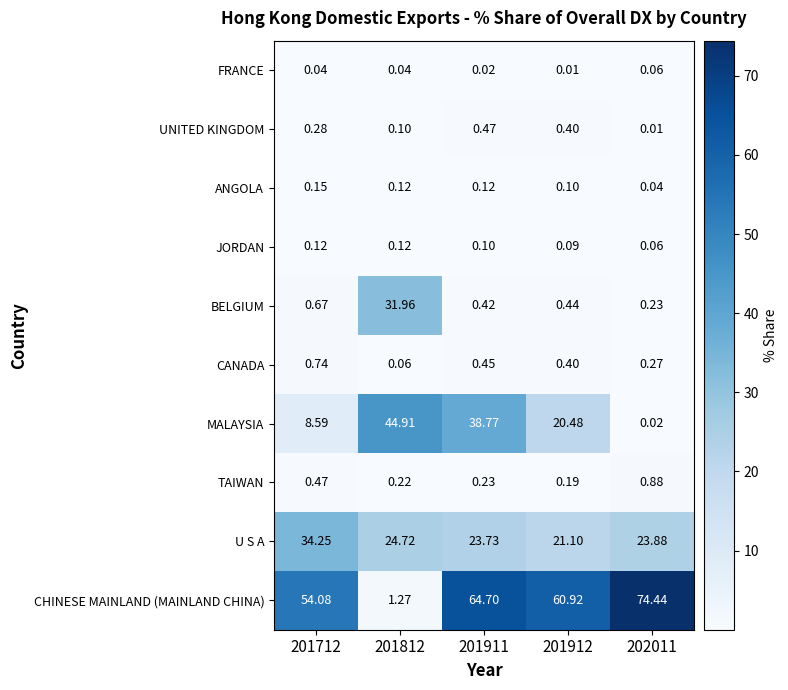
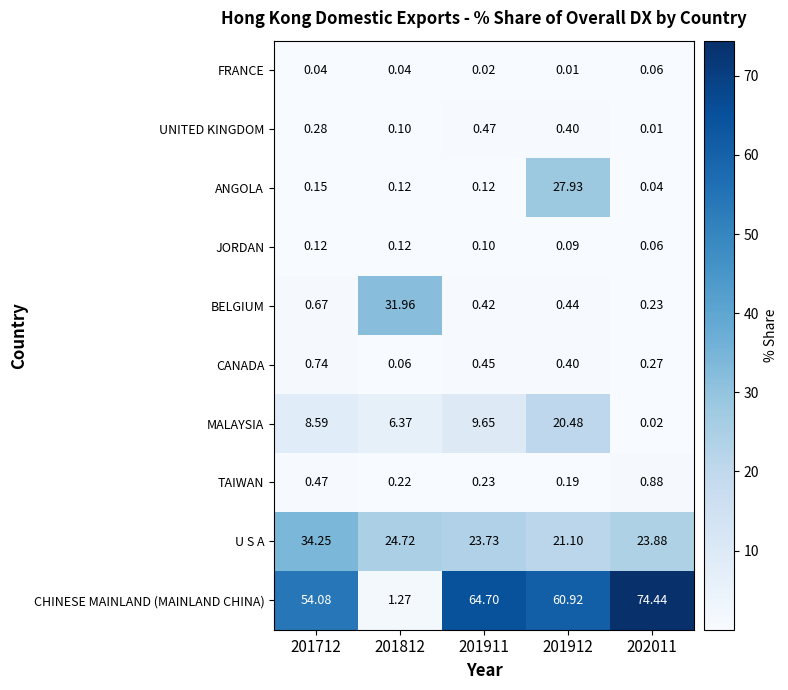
ANGOLA, 201912: 0.10 -> 27.93
MALAYSIA, 201812: 44.91 -> 6.37
MALAYSIA, 201911: 38.77 -> 9.65
